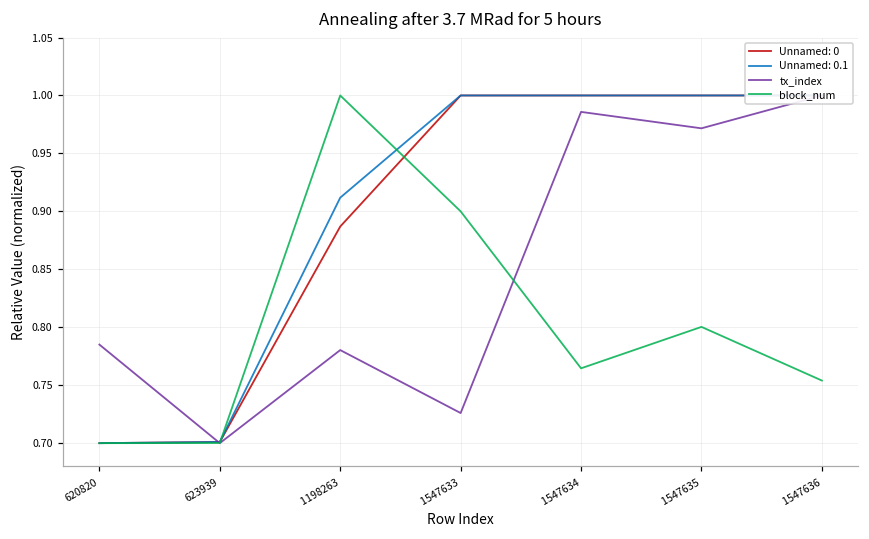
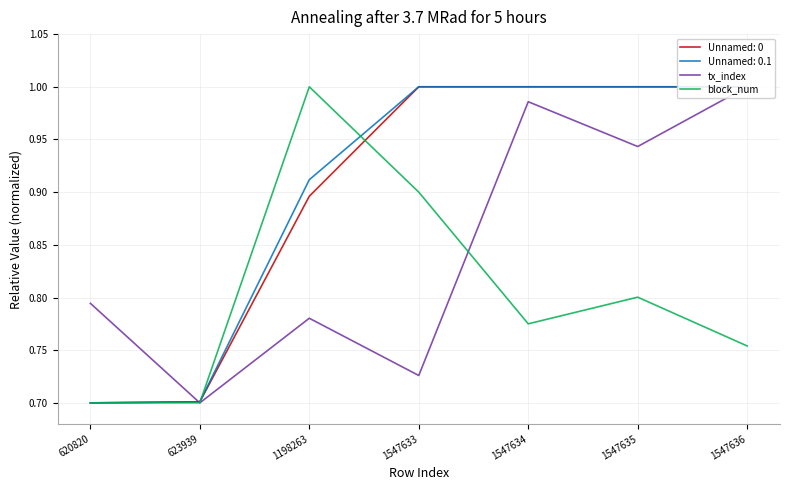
tx_index, 620820: 0.785 -> 0.794
Unnamed: 0, 1198263: 0.887 -> 0.896
block_num, 1547634: 0.765 -> 0.775
tx_index, 1547635: 0.972 -> 0.943
